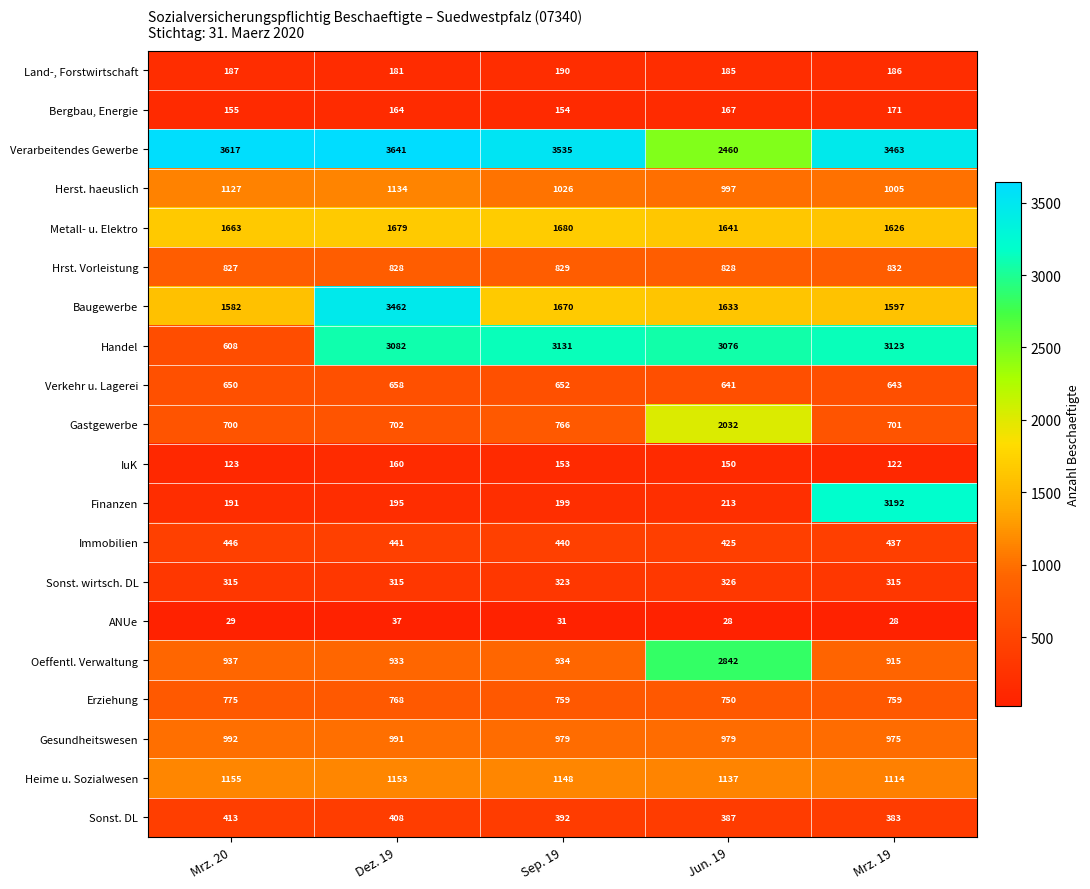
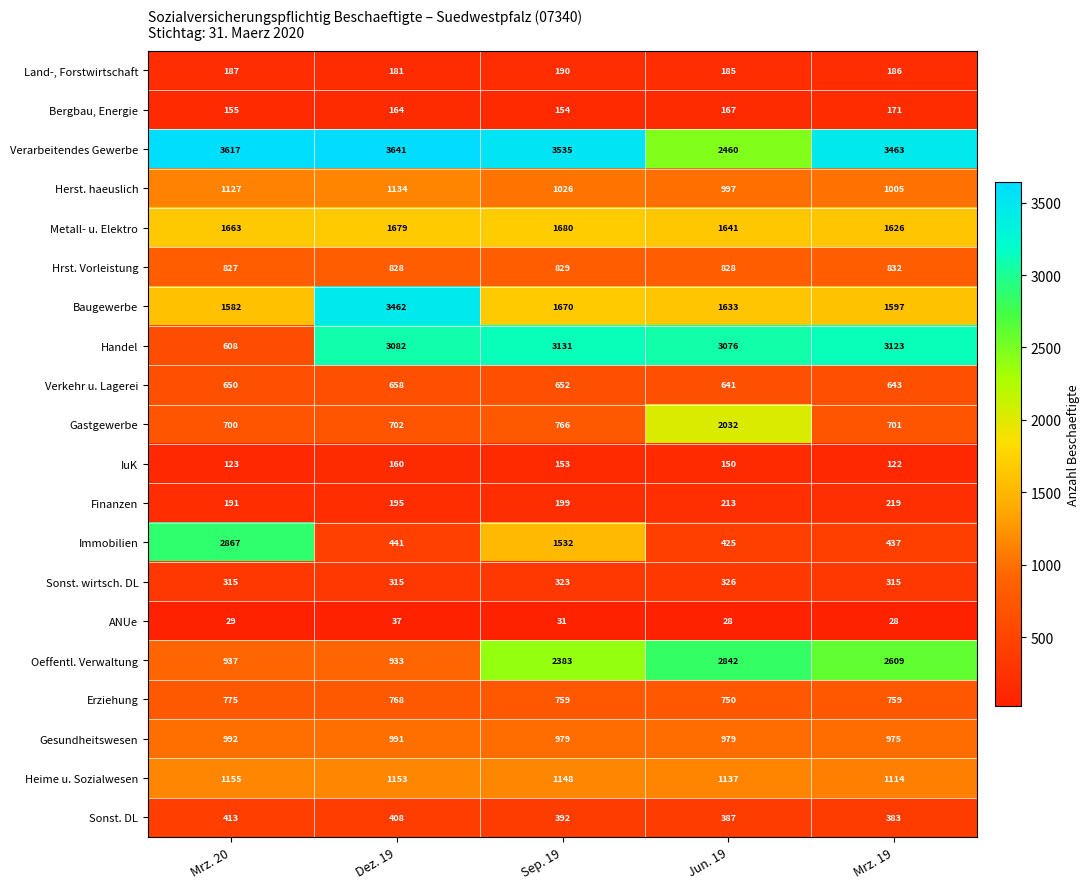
Finanzen, Mrz. 19: 3192 -> 219
Immobilien, Mrz. 20: 446 -> 2867
Immobilien, Sep. 19: 440 -> 1532
Oeffentl. Verwaltung, Sep. 19: 934 -> 2383
Oeffentl. Verwaltung, Mrz. 19: 915 -> 2609
